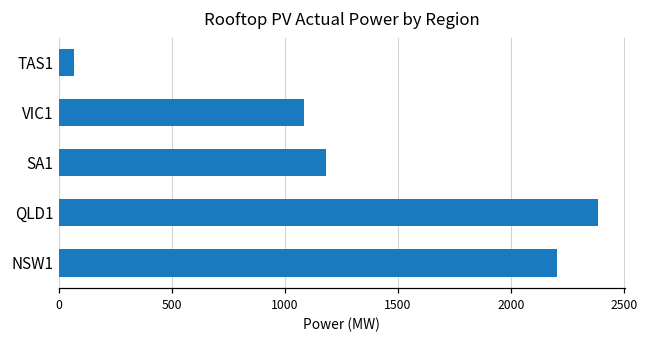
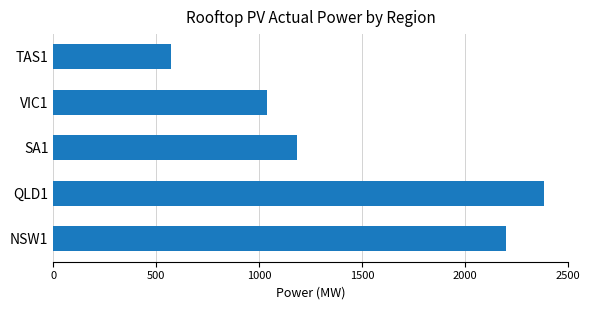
TAS1: 70 -> 570
VIC1: 1080 -> 1040
